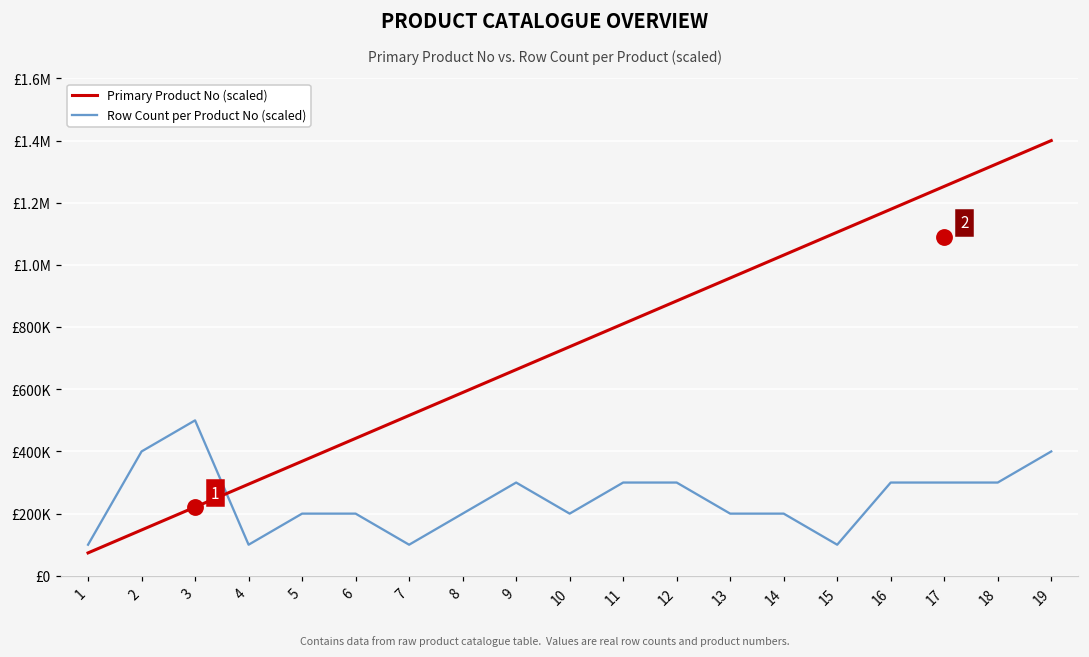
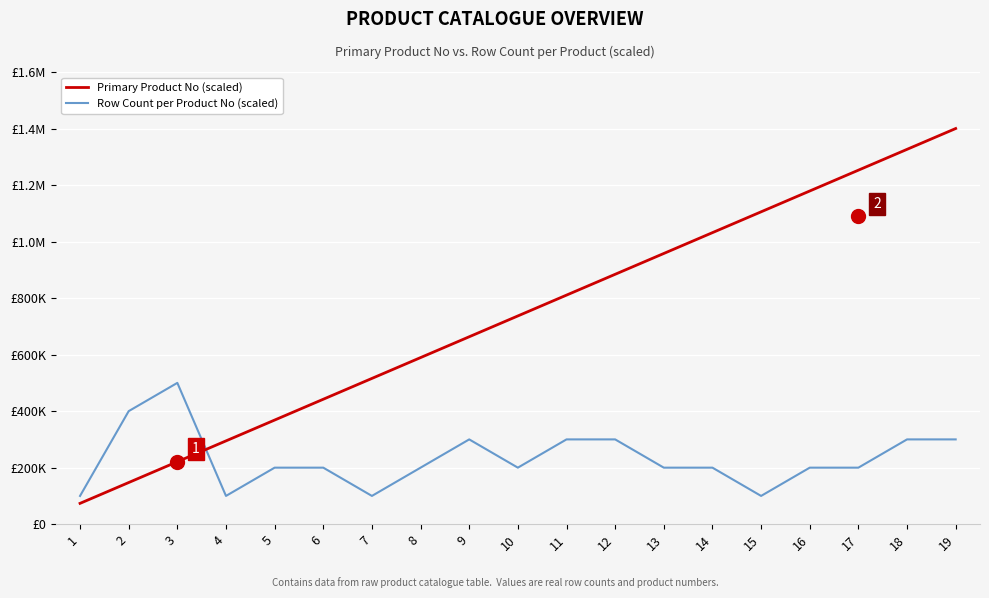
Row Count per Product No (scaled), 16: £300000 -> £200000
Row Count per Product No (scaled), 17: £300000 -> £200000
Row Count per Product No (scaled), 19: £400000 -> £300000
